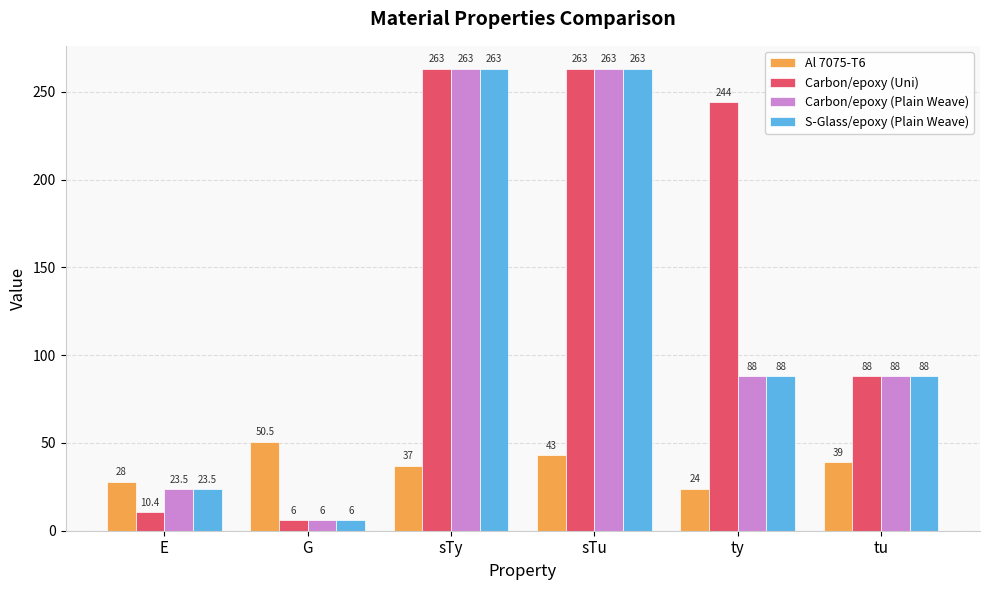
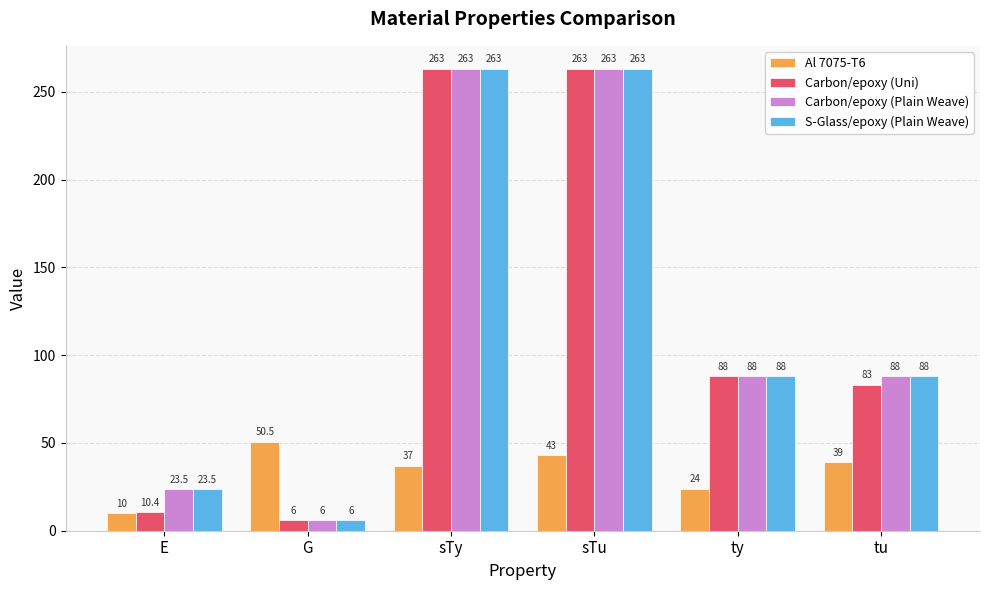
Al 7075-T6, E: 28 -> 10
Carbon/epoxy (Uni), ty: 244 -> 88
Carbon/epoxy (Uni), tu: 88 -> 83
